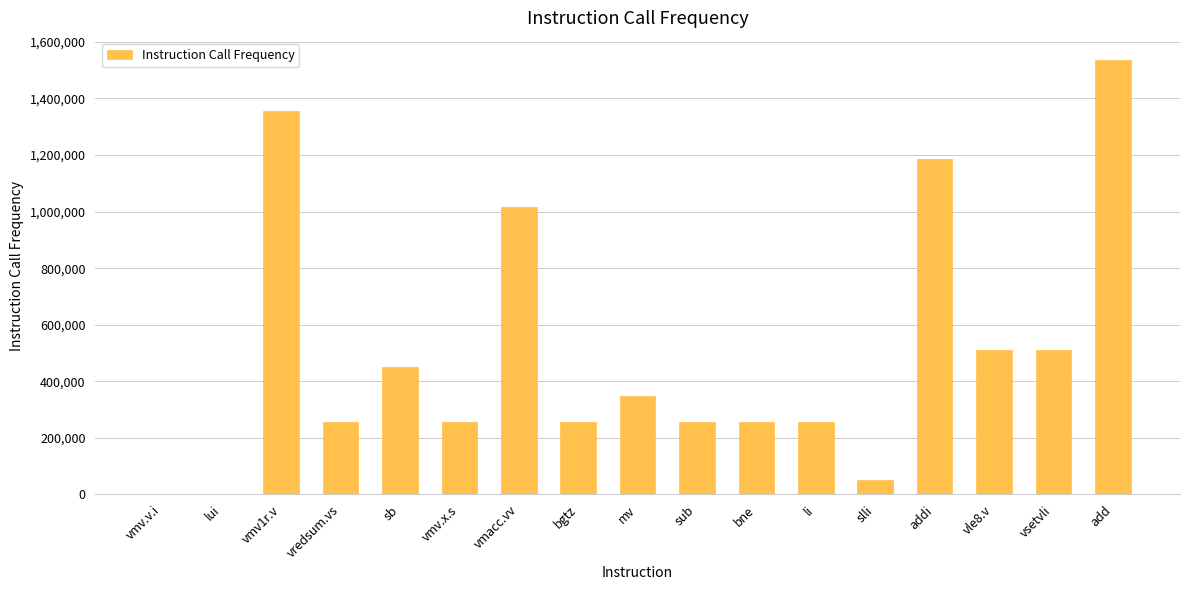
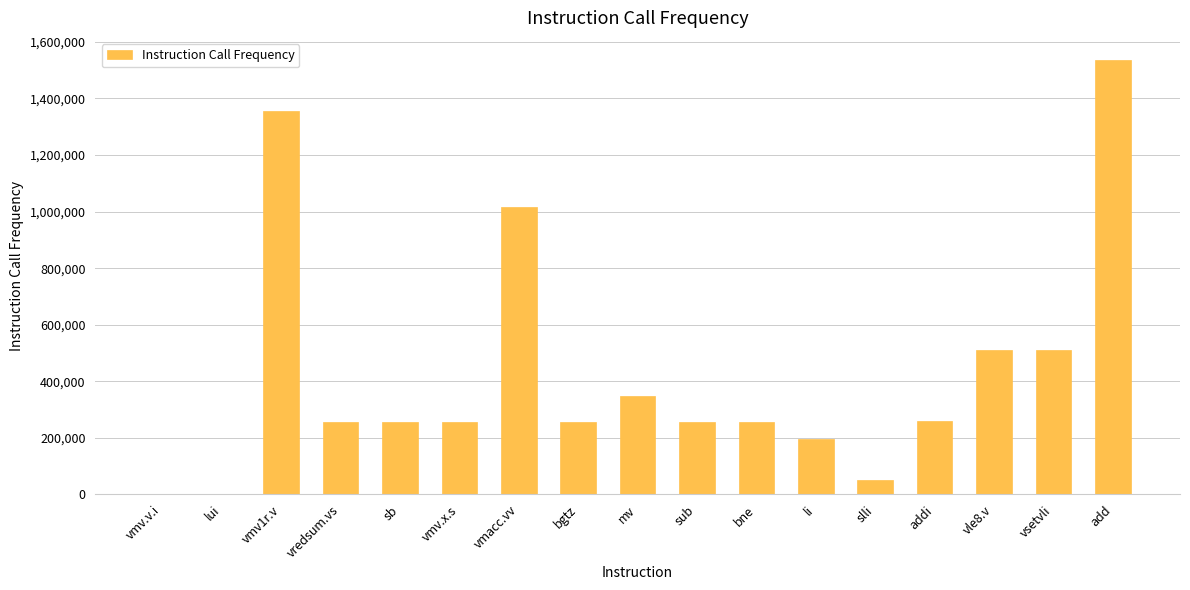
sb: 450,000 -> 260,000
li: 260,000 -> 200,000
addi: 1,190,000 -> 260,000
